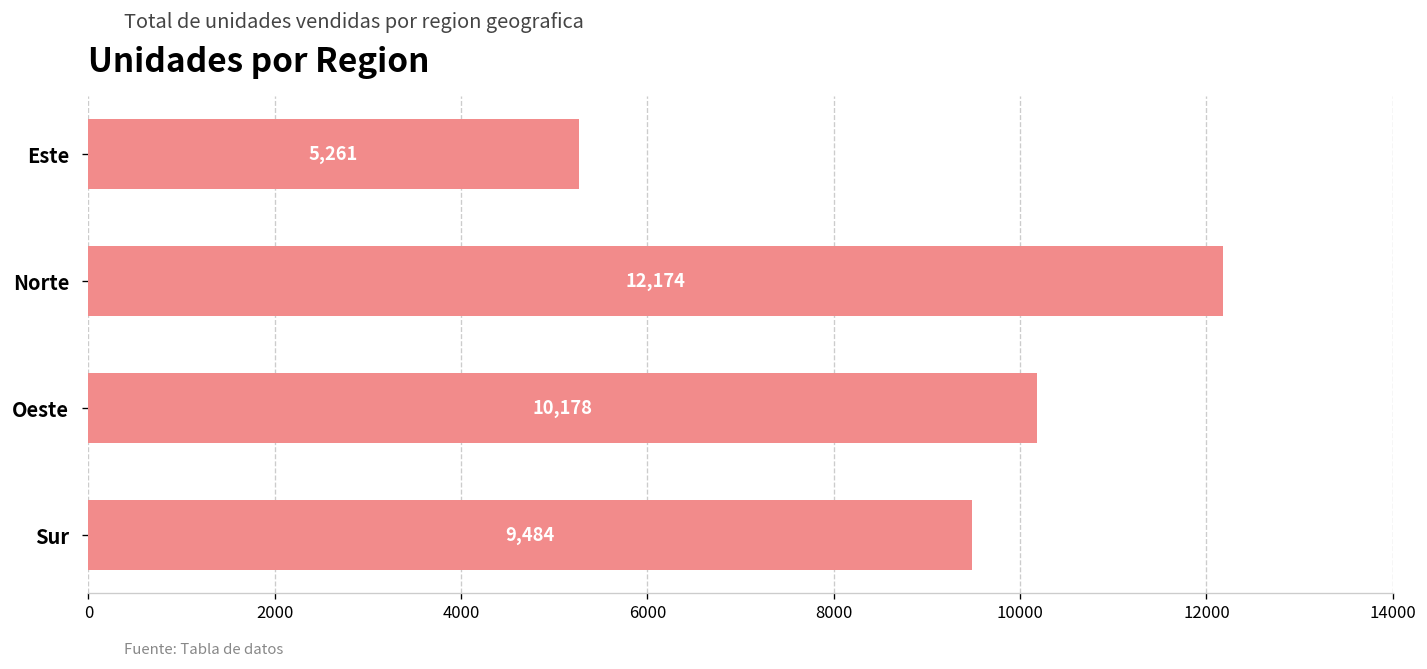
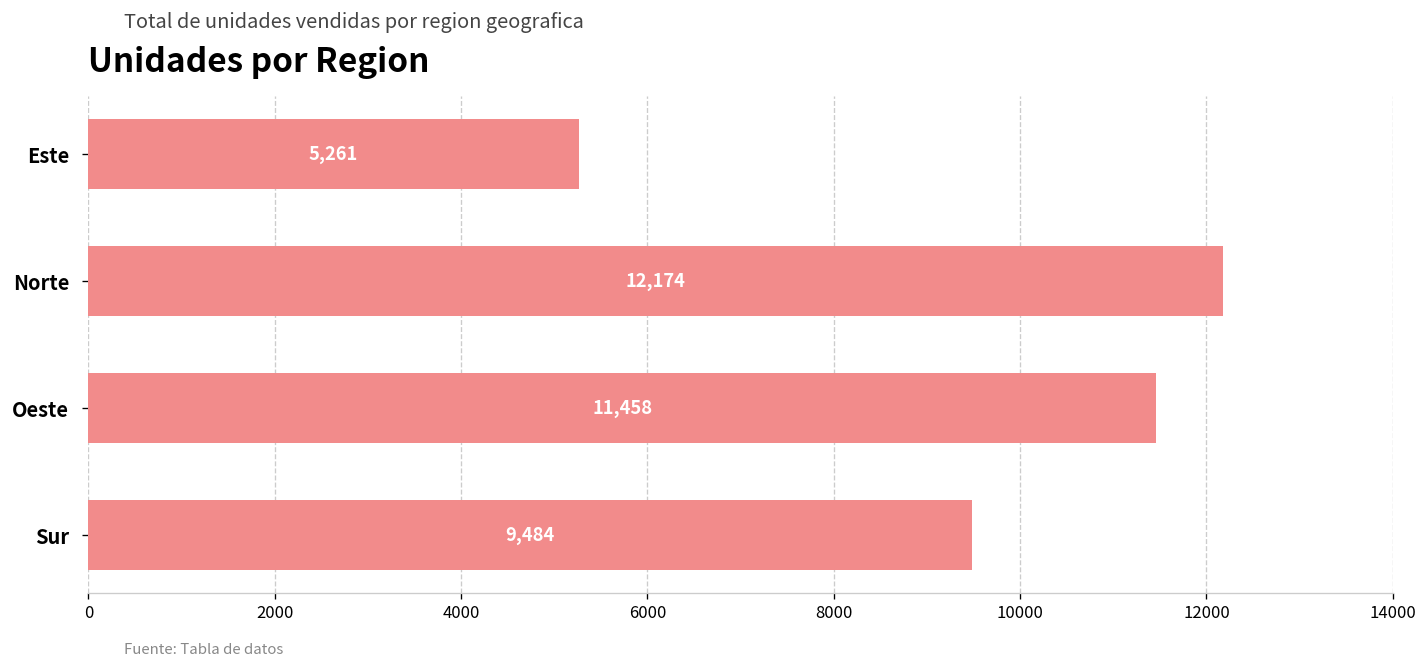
Oeste: 10,178 -> 11,458
